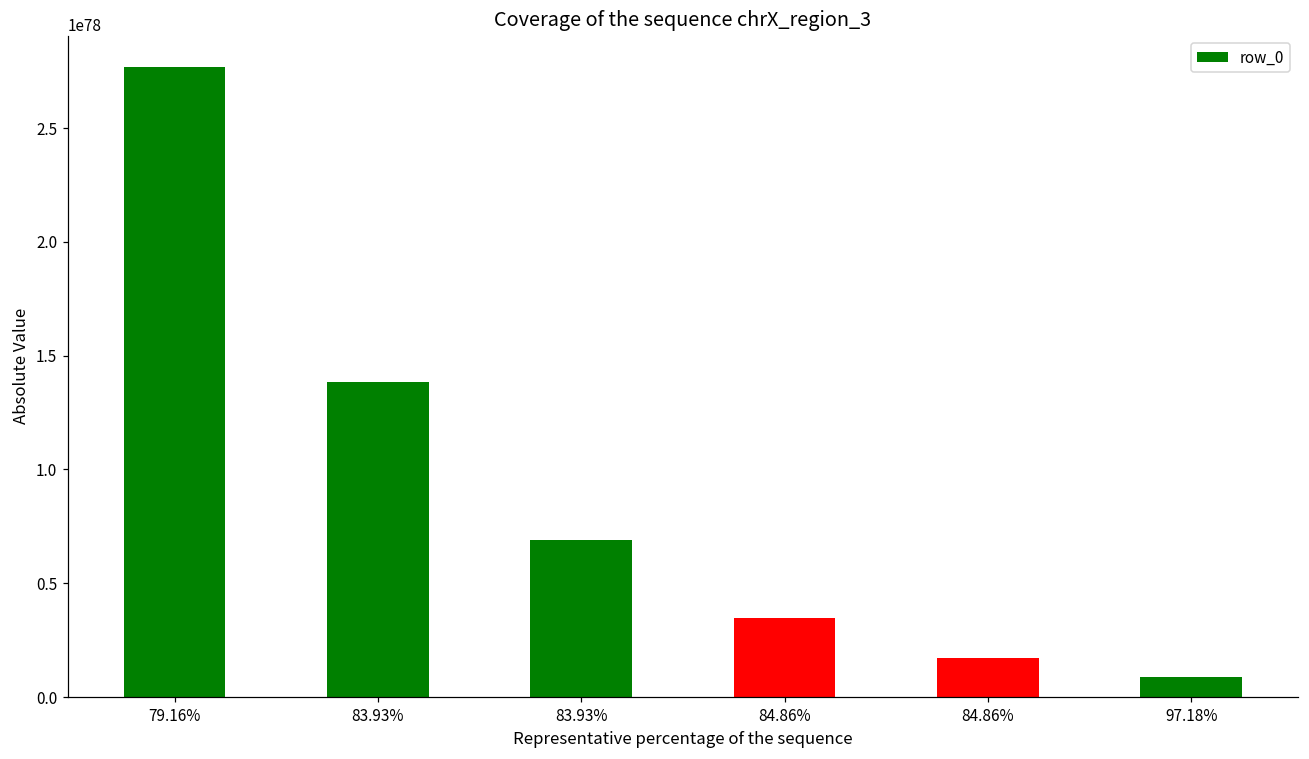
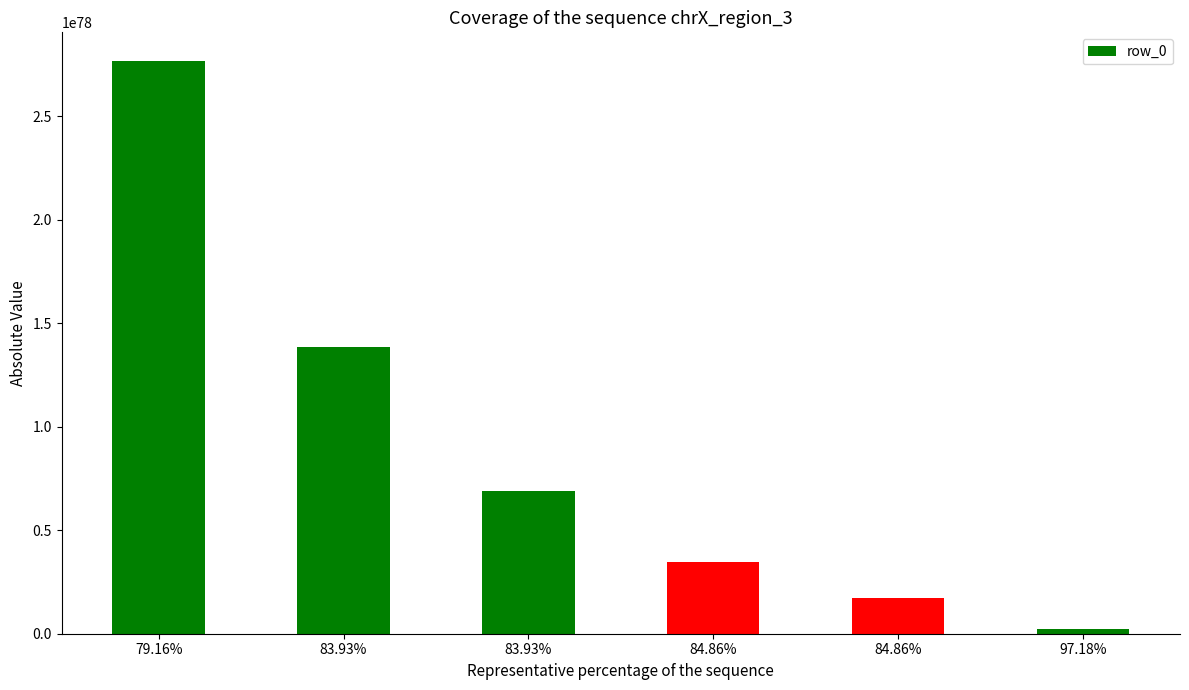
97.18%: 90000000000000000000000000000000000000000000000000000000000000000000000000000 -> 20000000000000000000000000000000000000000000000000000000000000000000000000000
